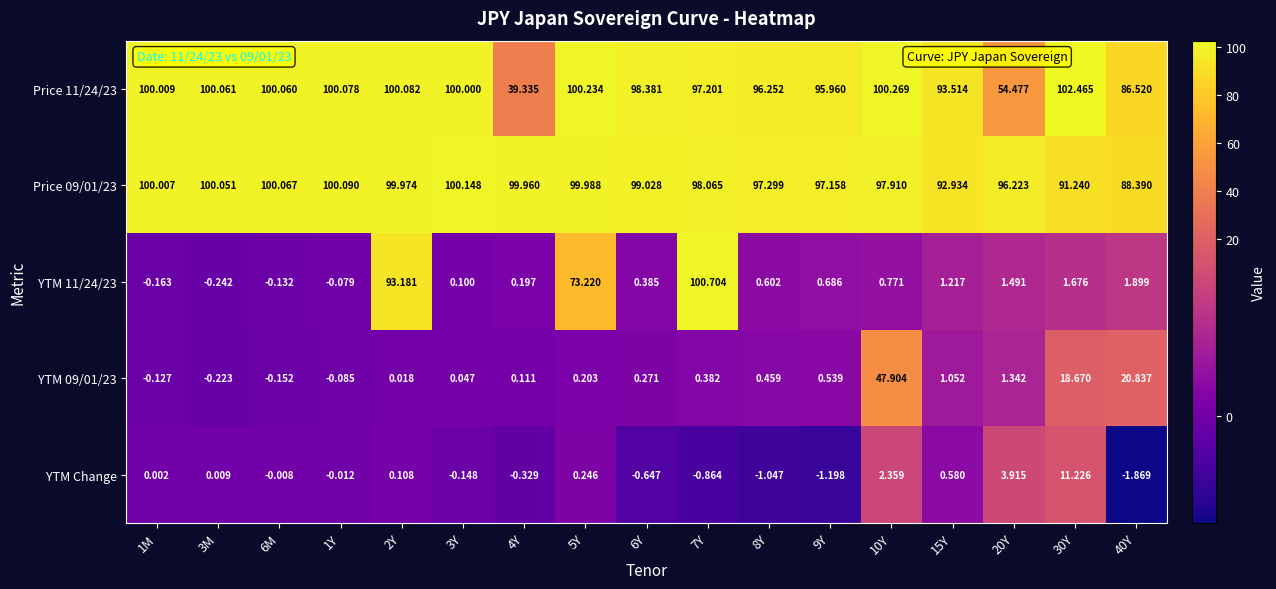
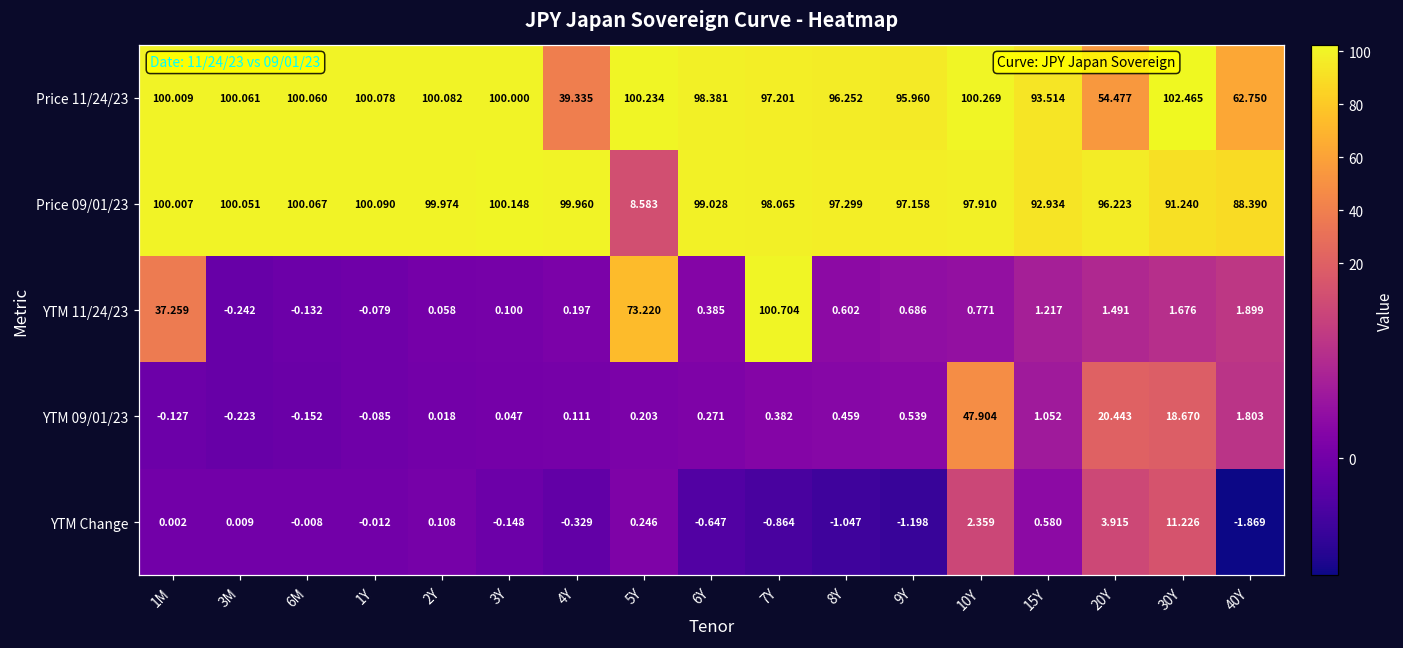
Price 11/24/23, 40Y: 86.520 -> 62.750
Price 09/01/23, 5Y: 99.988 -> 8.583
YTM 11/24/23, 1M: -0.163 -> 37.259
YTM 11/24/23, 2Y: 93.181 -> 0.058
YTM 09/01/23, 20Y: 1.342 -> 20.443
YTM 09/01/23, 40Y: 20.837 -> 1.803
